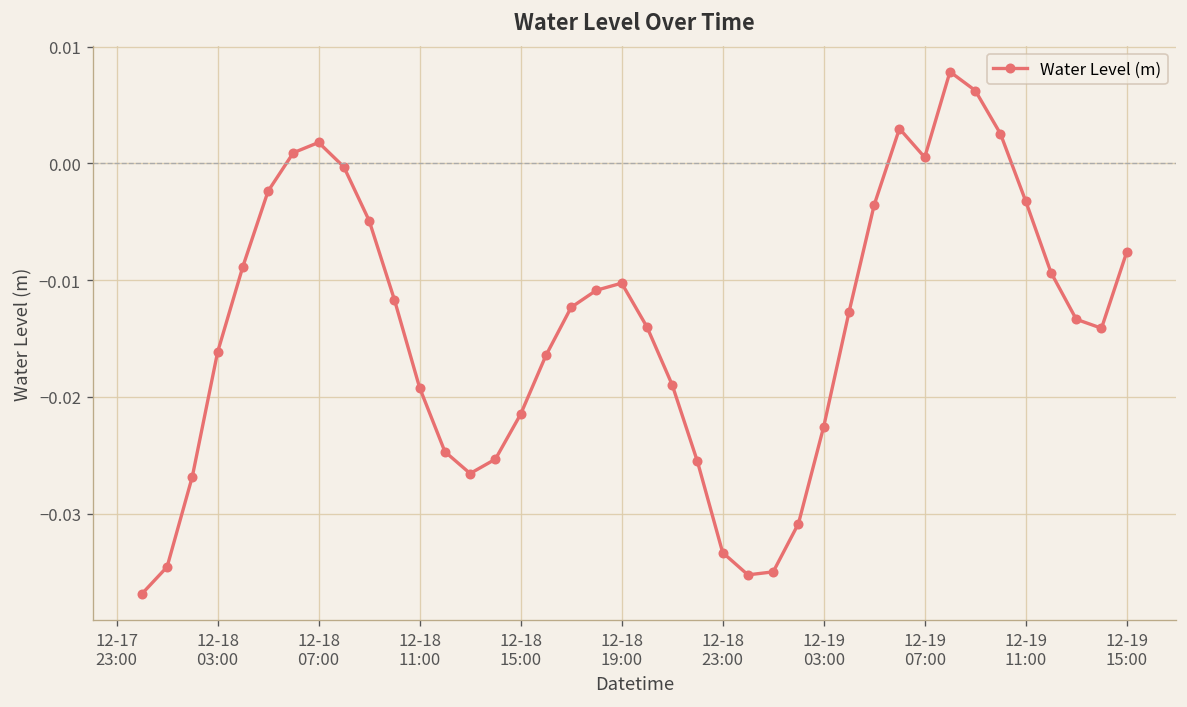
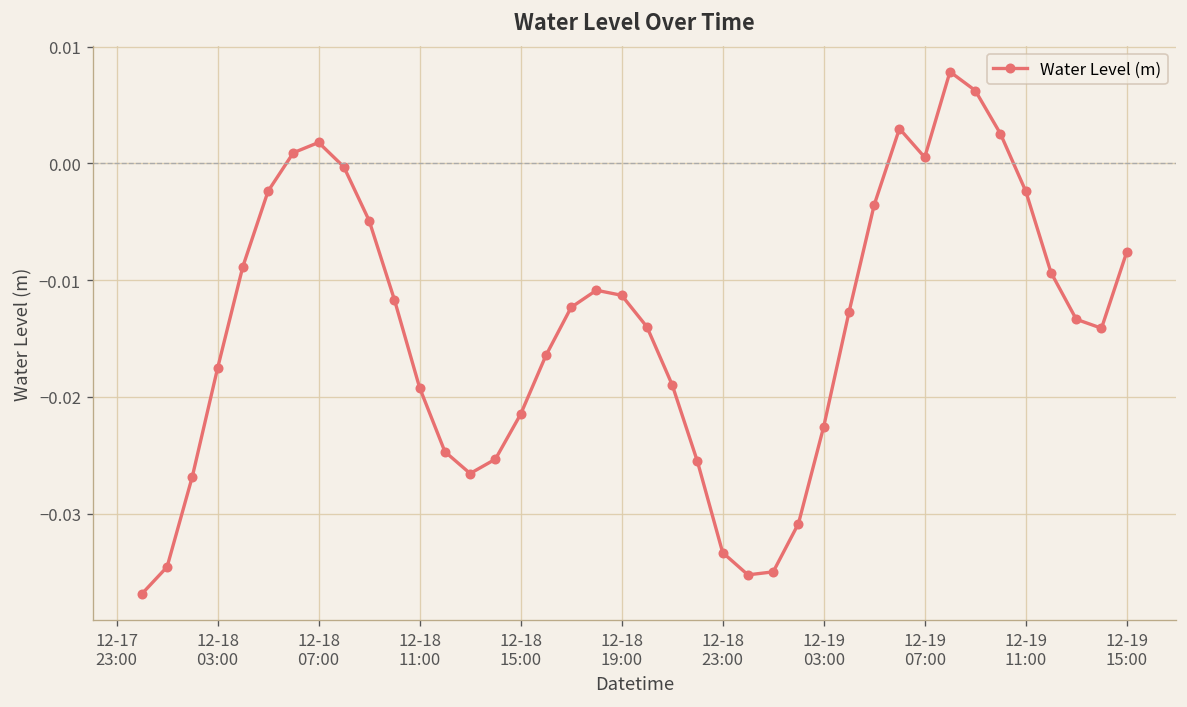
12-18 03:00: -0.016 -> -0.018
12-18 19:00: -0.010 -> -0.011
12-19 11:00: -0.003 -> -0.002
